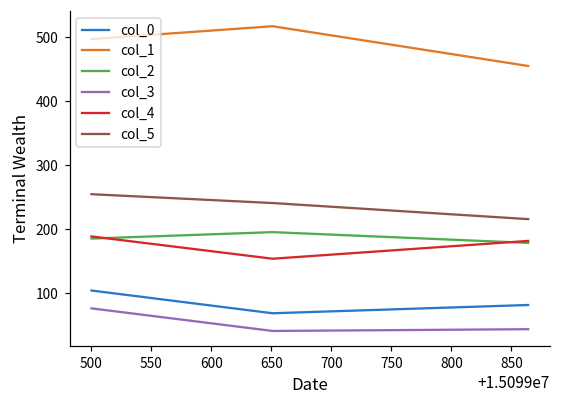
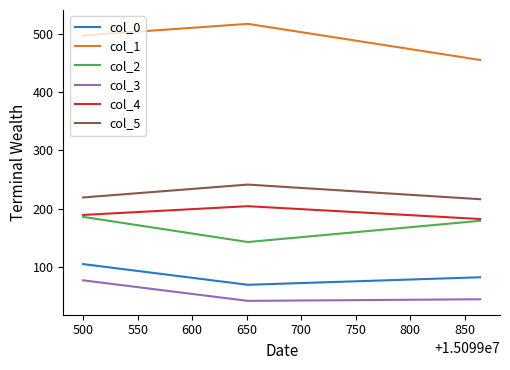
col_5, 500: 250 -> 220
col_2, 650: 200 -> 140
col_4, 650: 150 -> 200
